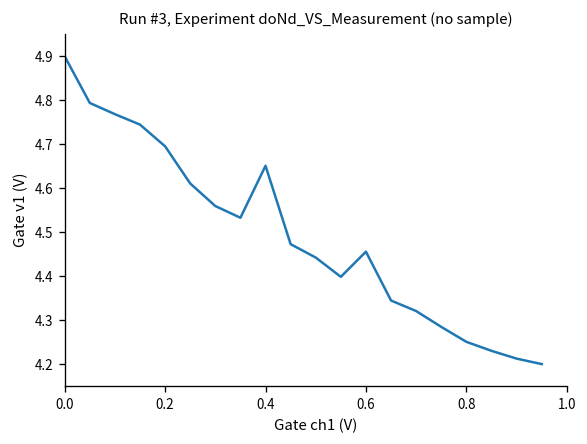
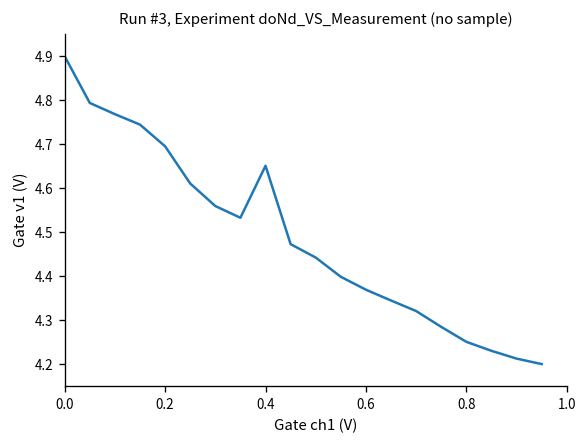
0.6: 4.46 -> 4.37
